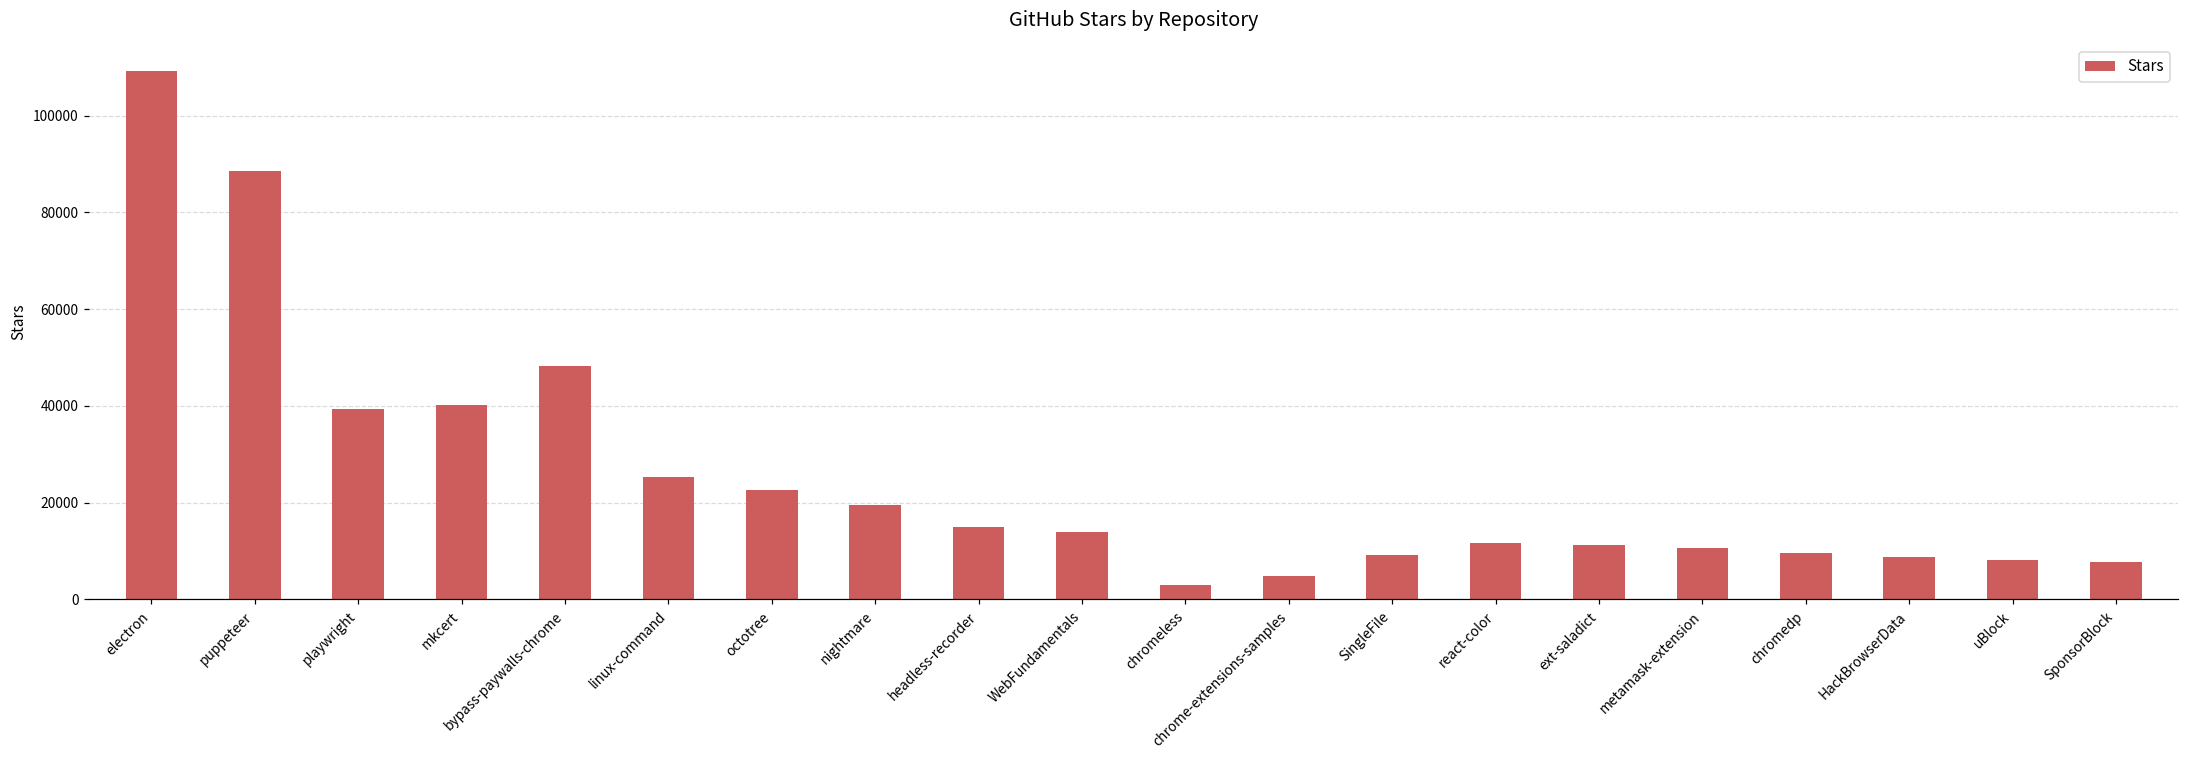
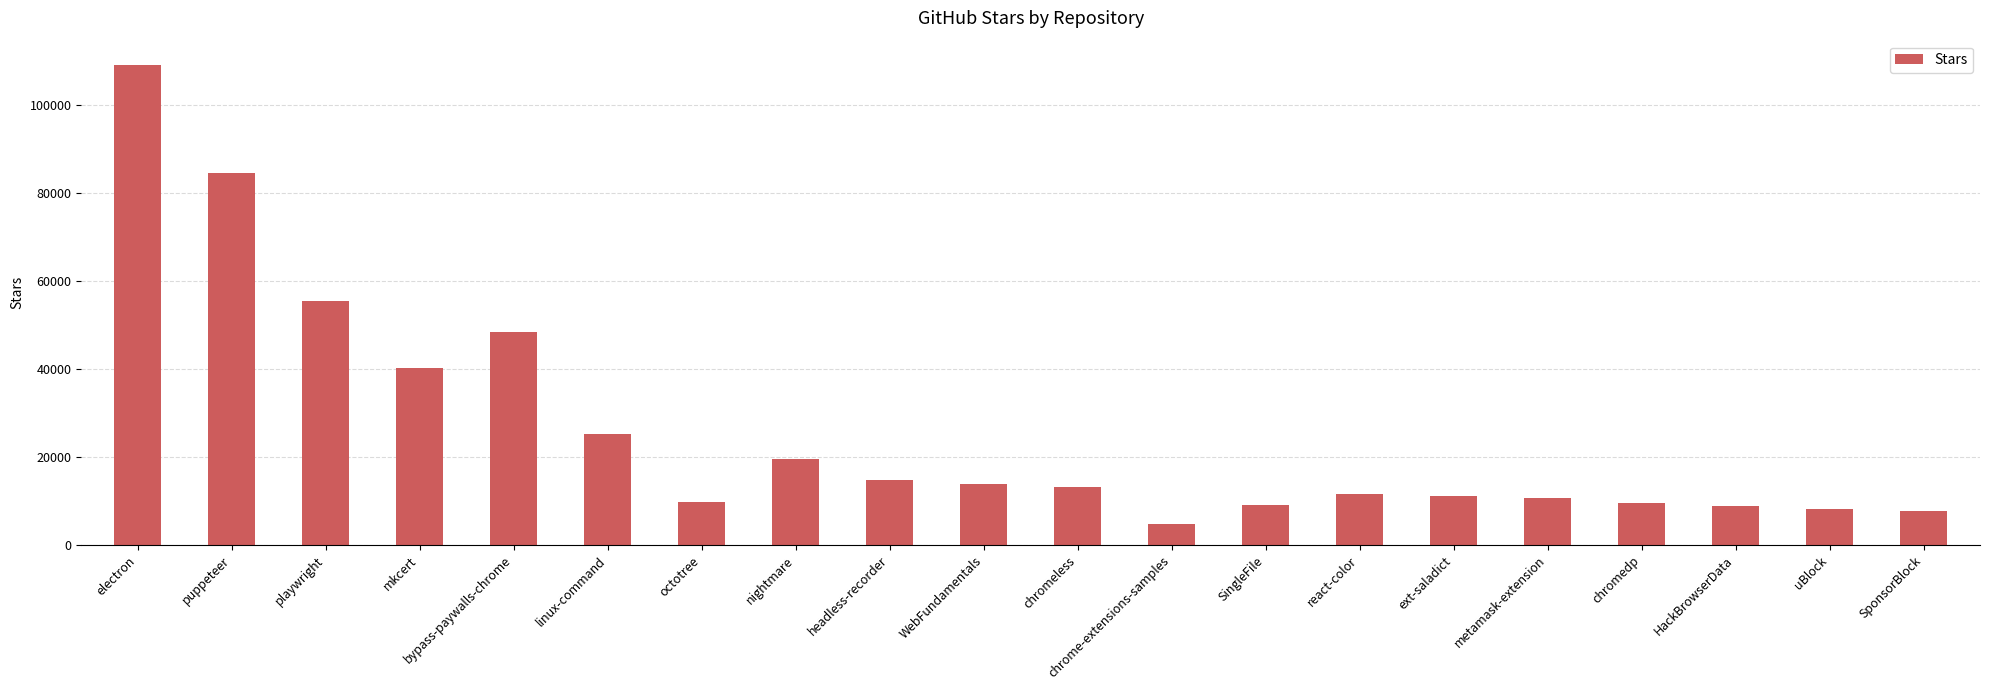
puppeteer: 89000 -> 85000
playwright: 39000 -> 55000
octotree: 23000 -> 10000
chromeless: 3000 -> 13000
